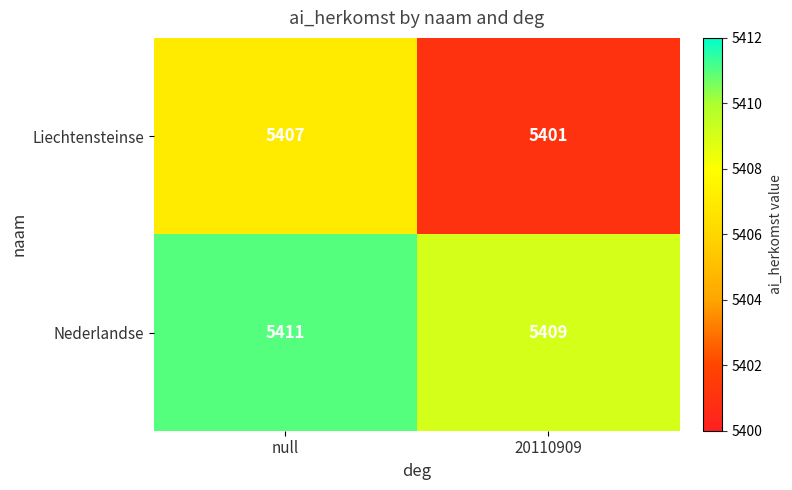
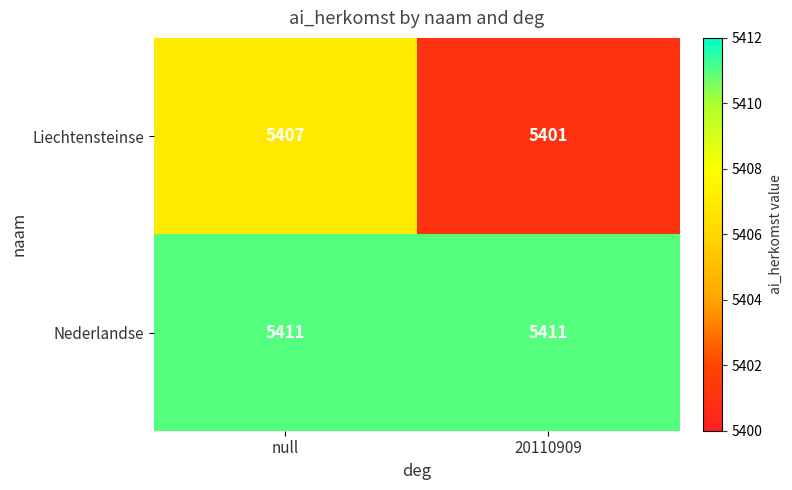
Nederlandse, 20110909: 5409 -> 5411
